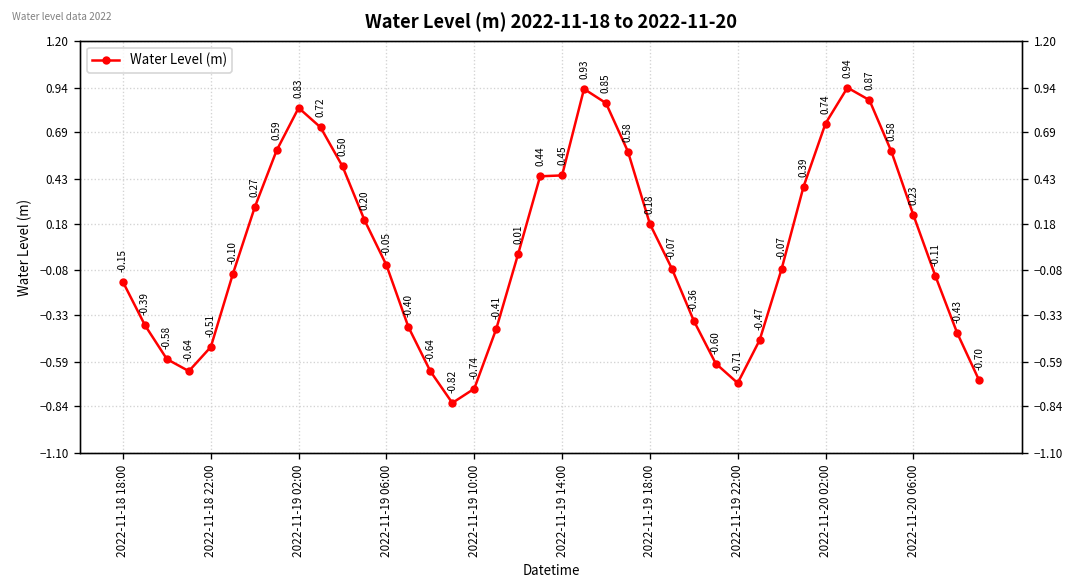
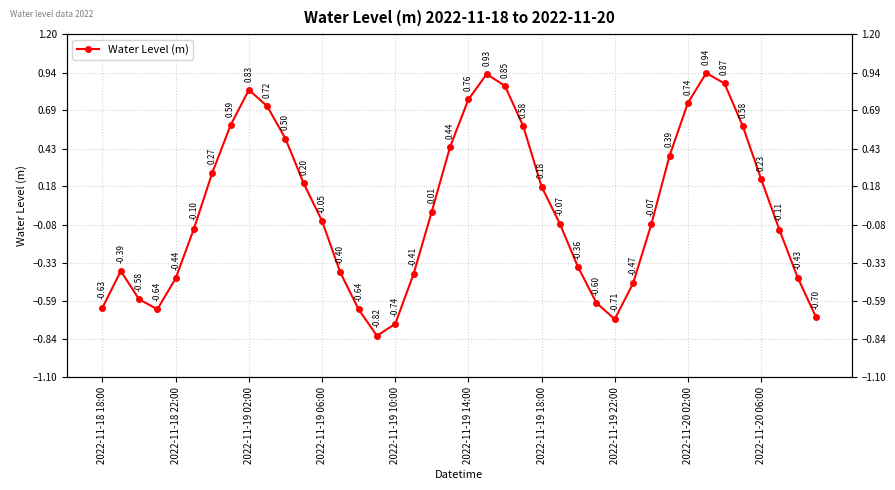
2022-11-18 18:00: -0.15 -> -0.63
2022-11-18 22:00: -0.51 -> -0.44
2022-11-19 14:00: 0.45 -> 0.76
